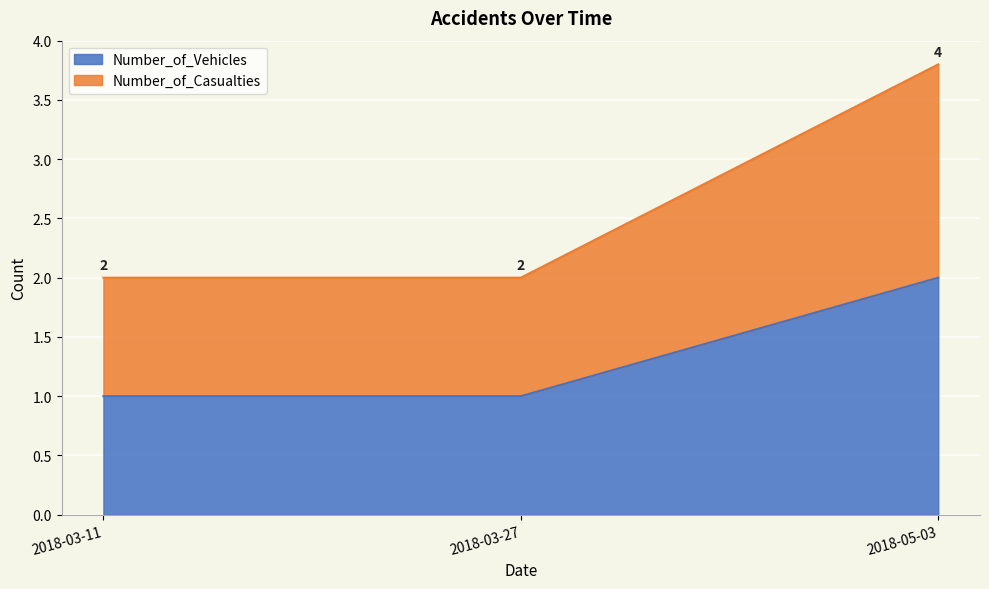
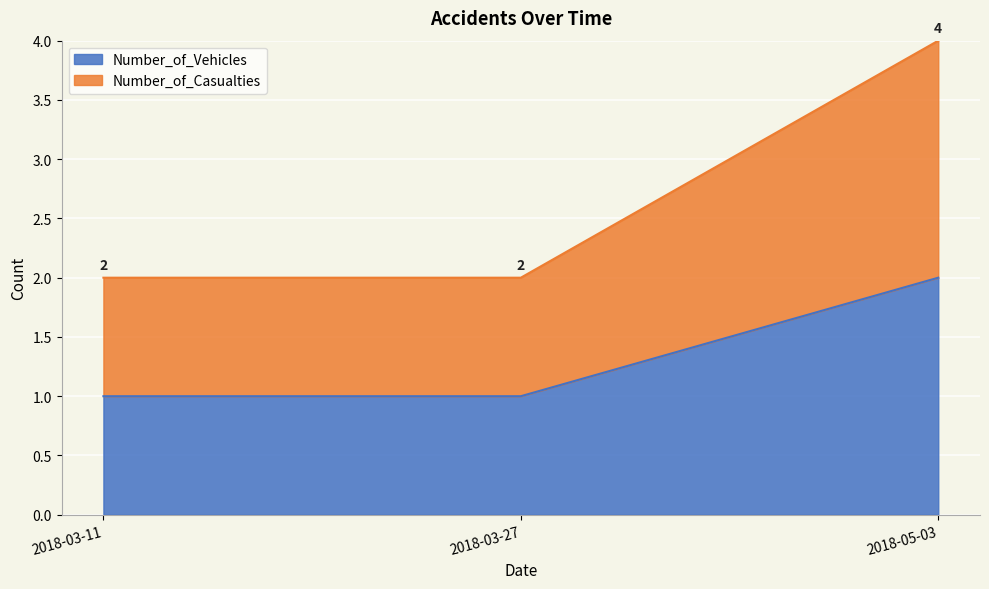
Number_of_Casualties, 2018-05-03: 1.8 -> 2.0
